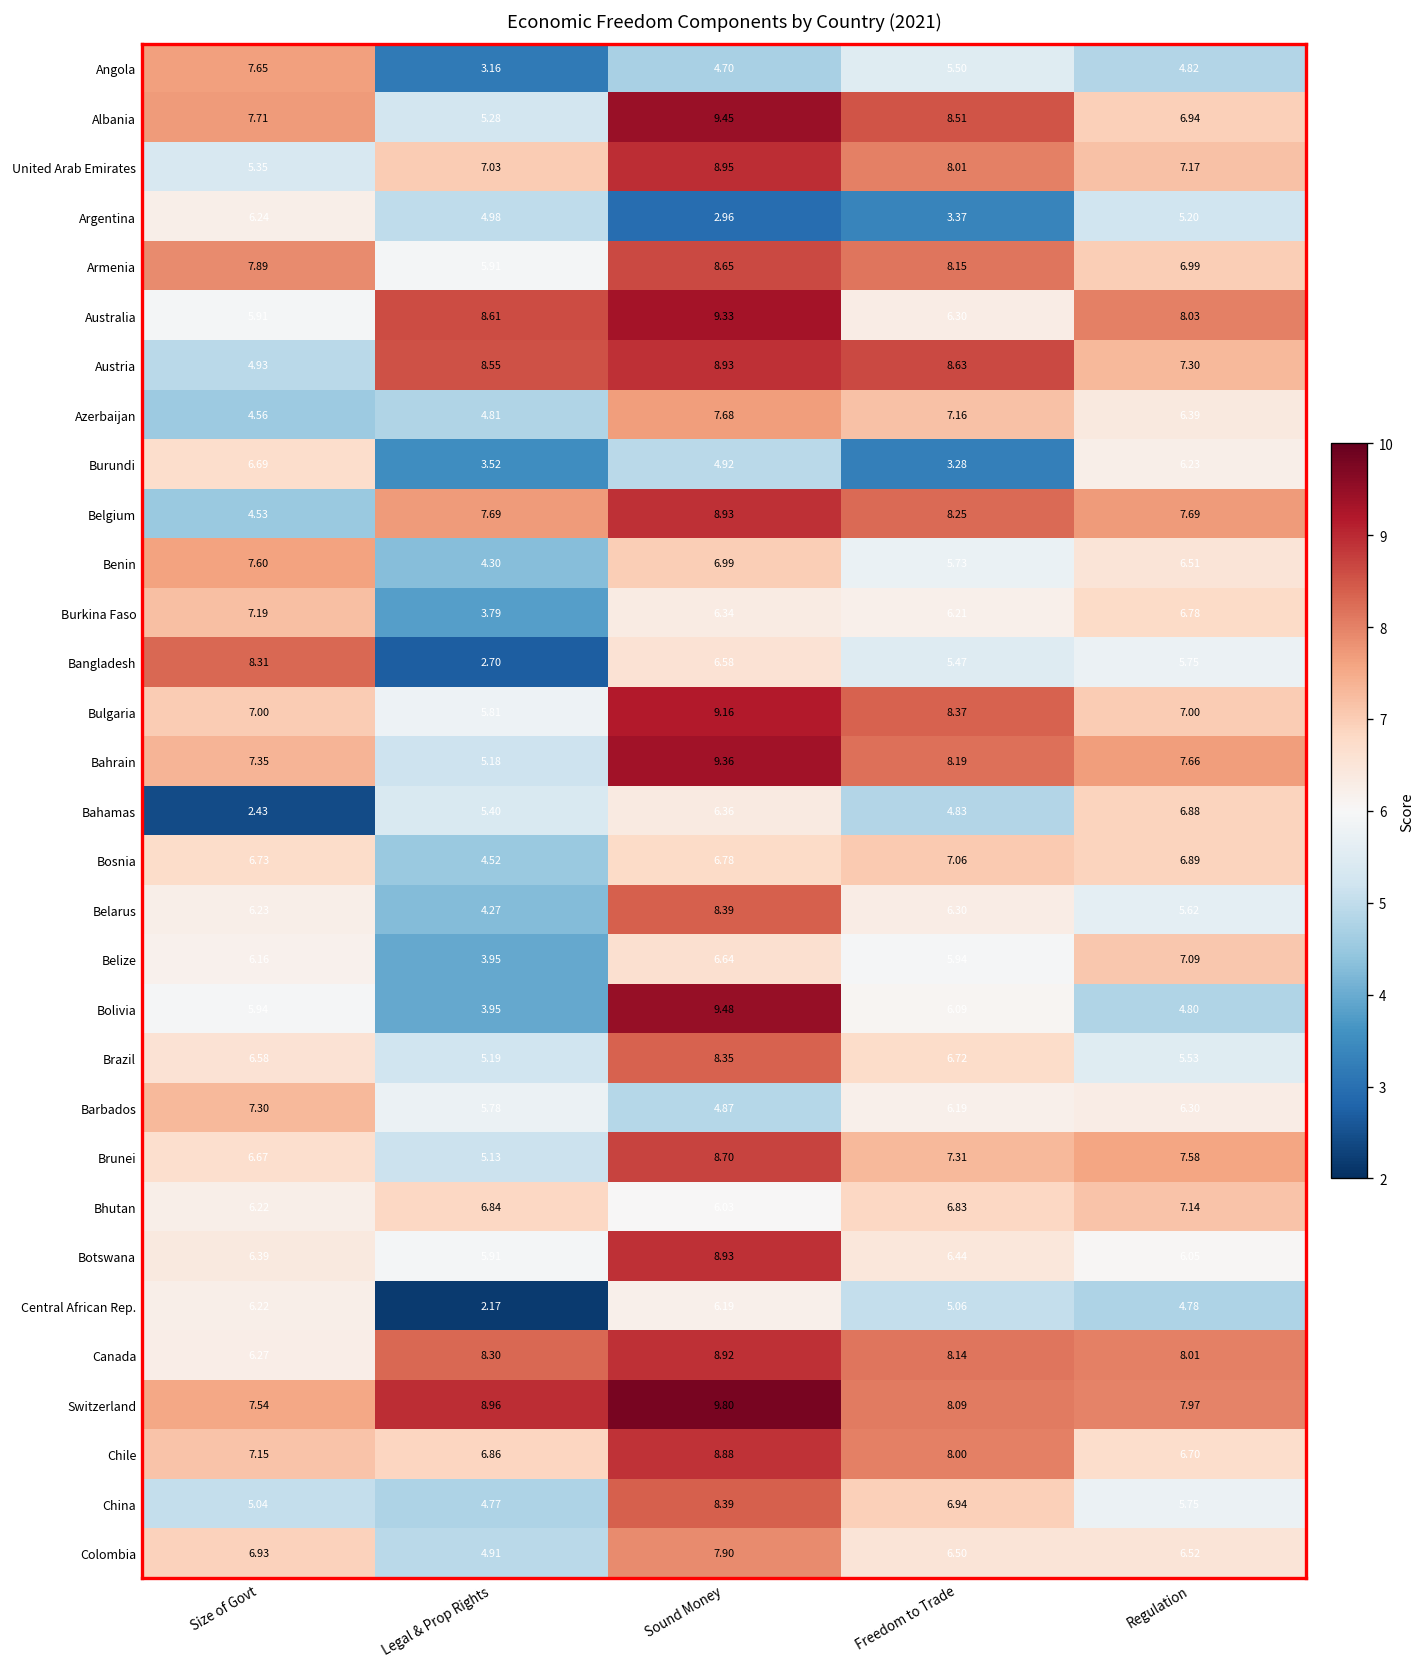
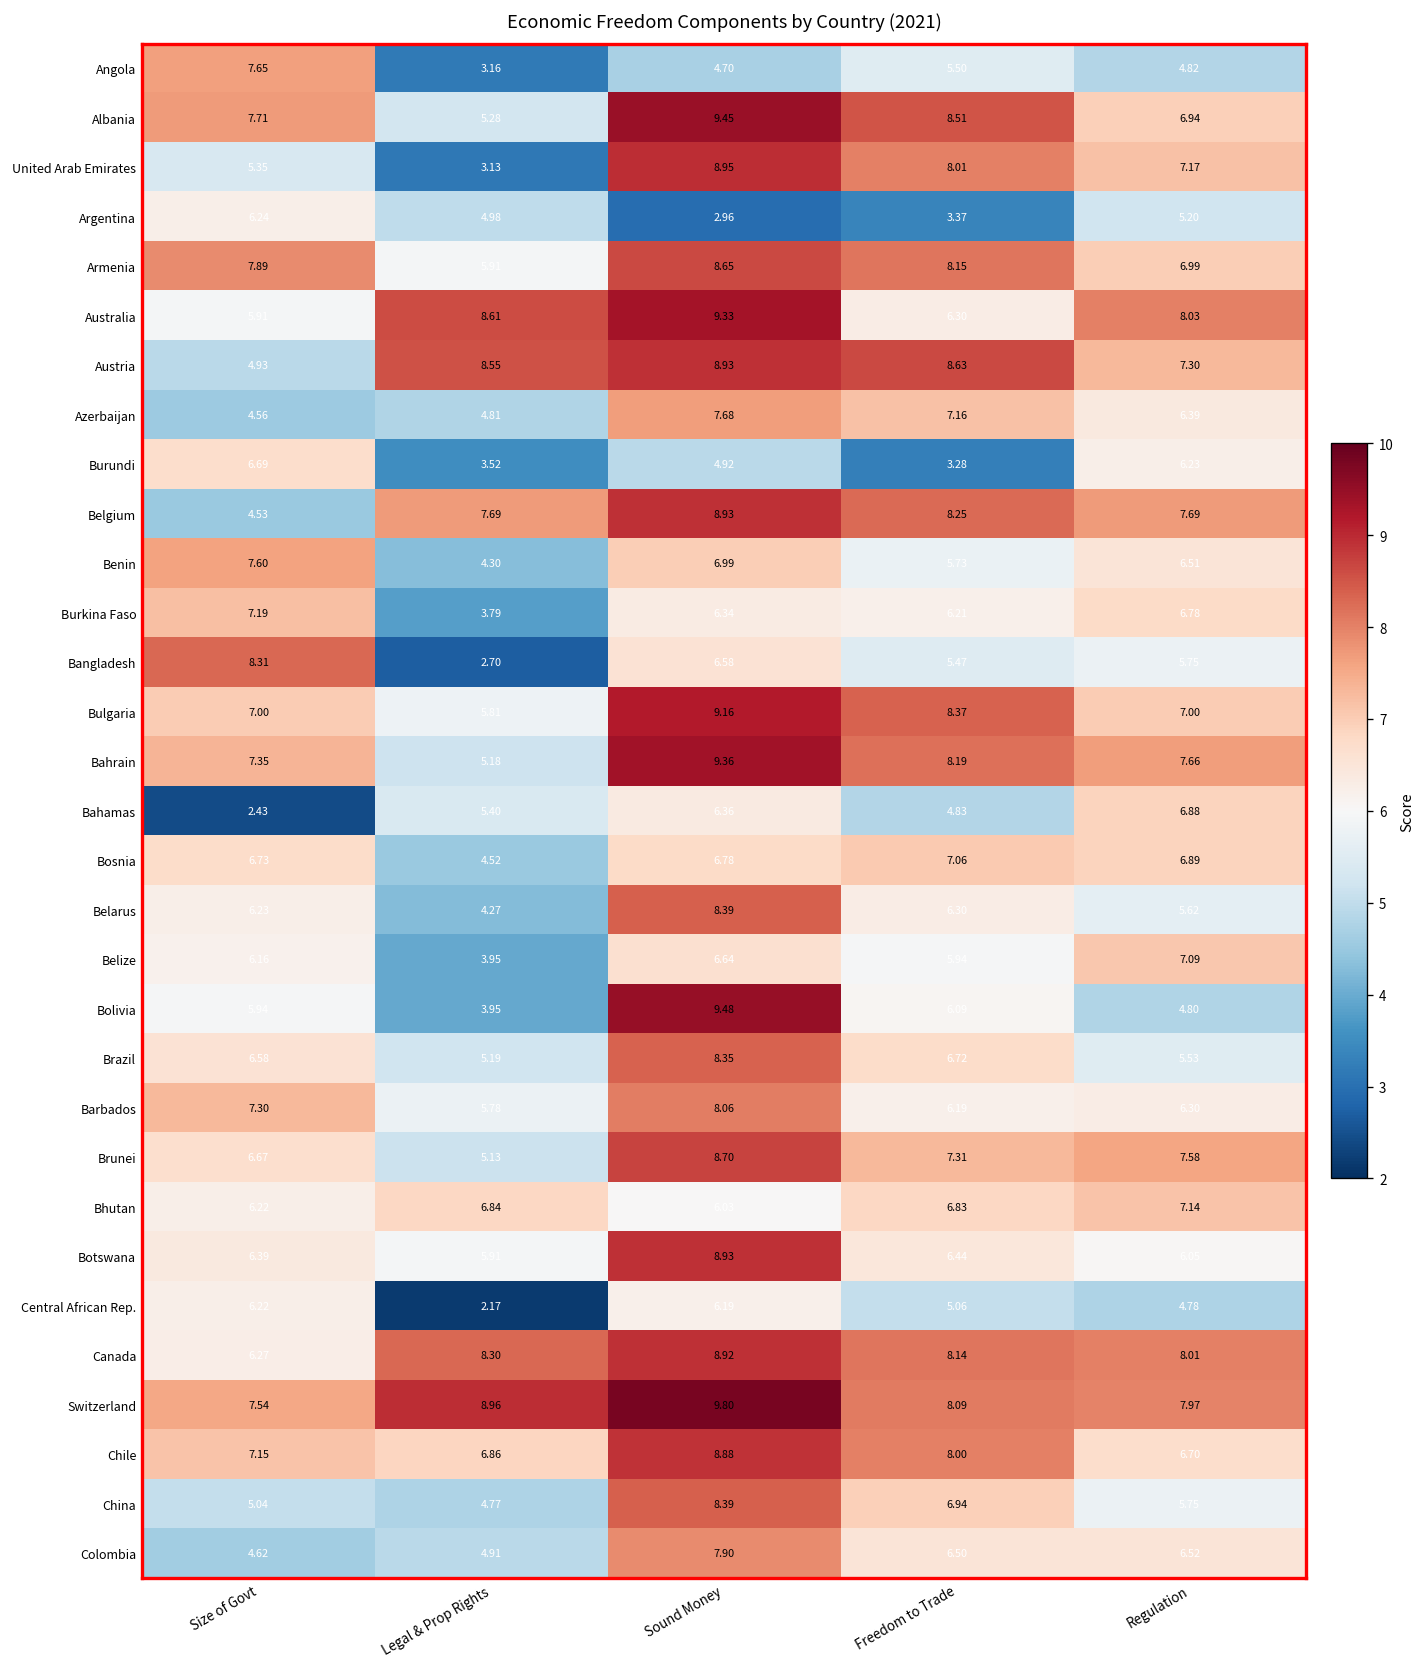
United Arab Emirates, Legal & Prop Rights: 7.03 -> 3.13
Barbados, Sound Money: 4.87 -> 8.06
Colombia, Size of Govt: 6.93 -> 4.62
